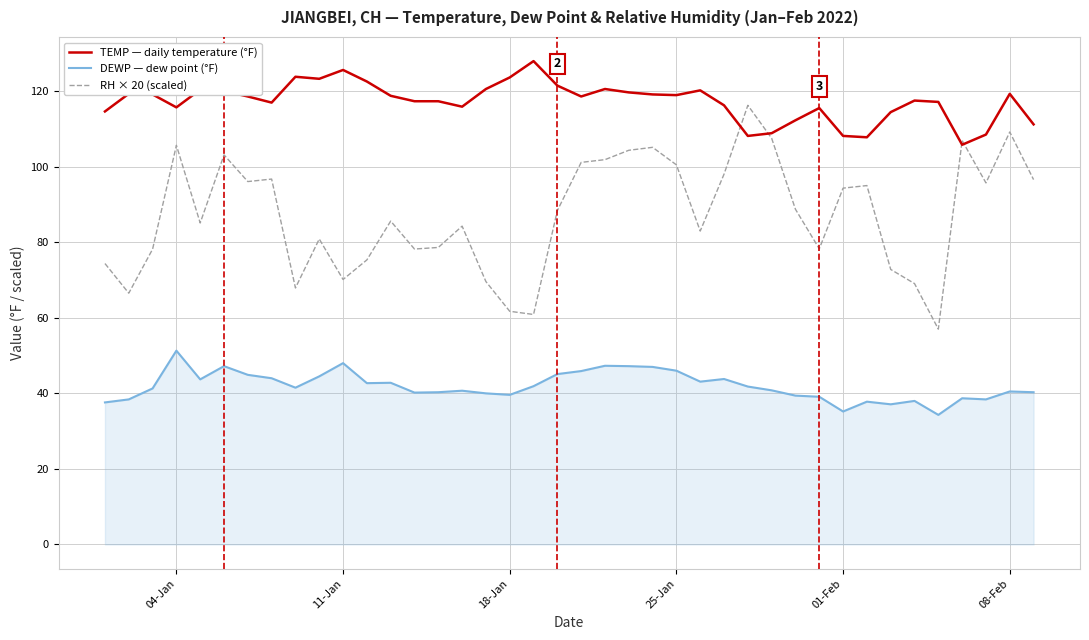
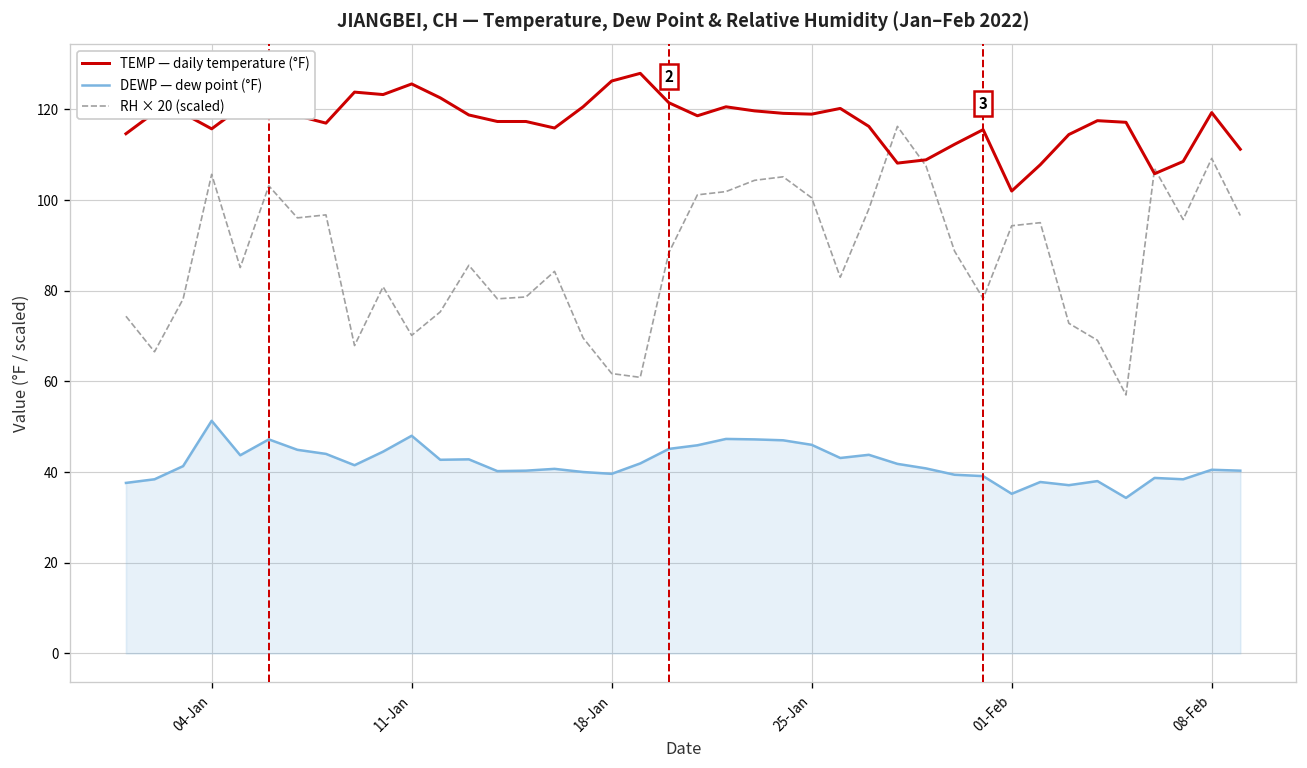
TEMP — daily temperature (°F), 18-Jan: 124 -> 126
TEMP — daily temperature (°F), 01-Feb: 108 -> 102
